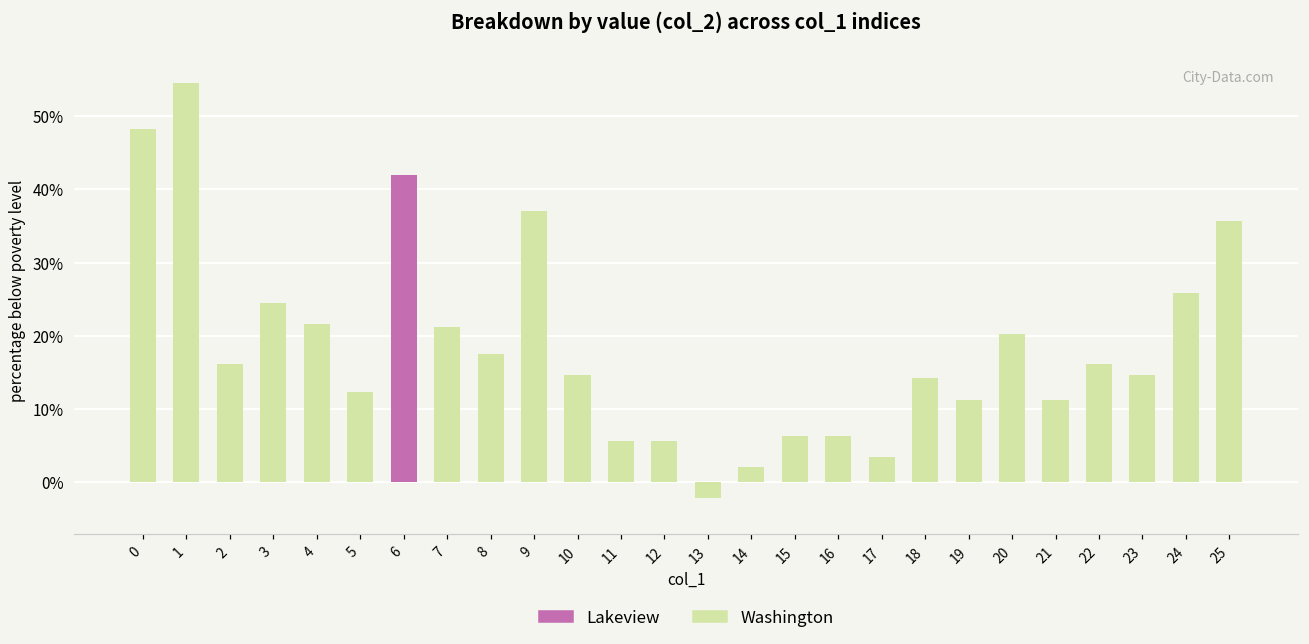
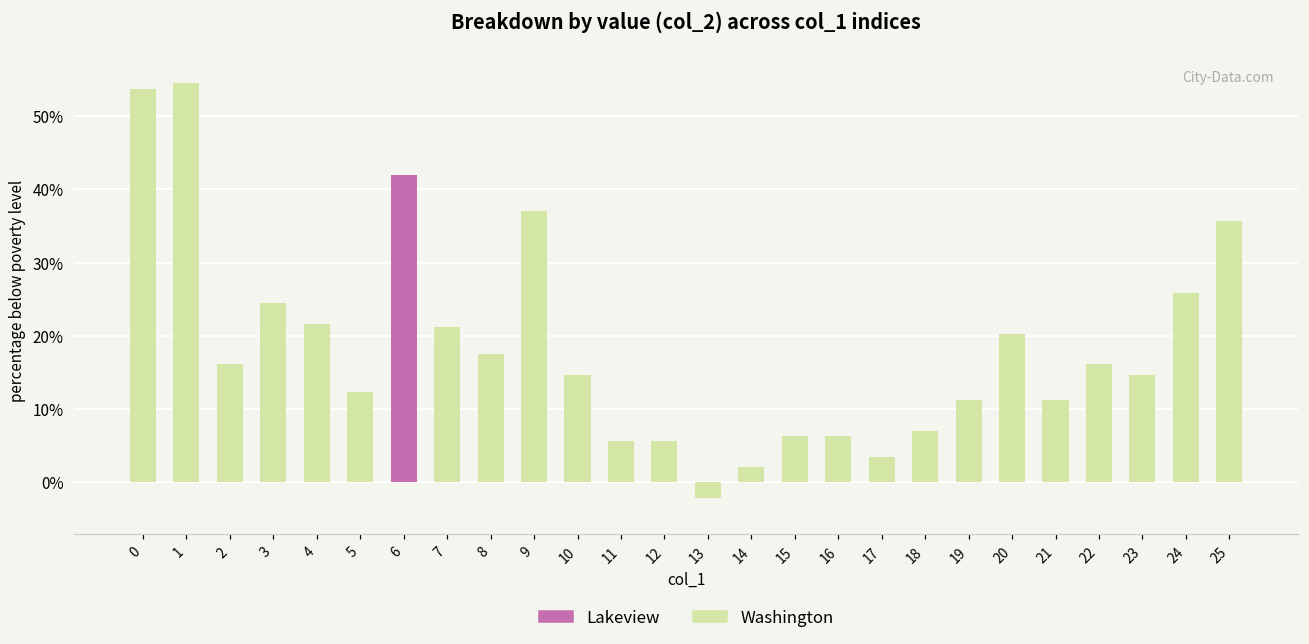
0: 48% -> 54%
18: 14% -> 7%
